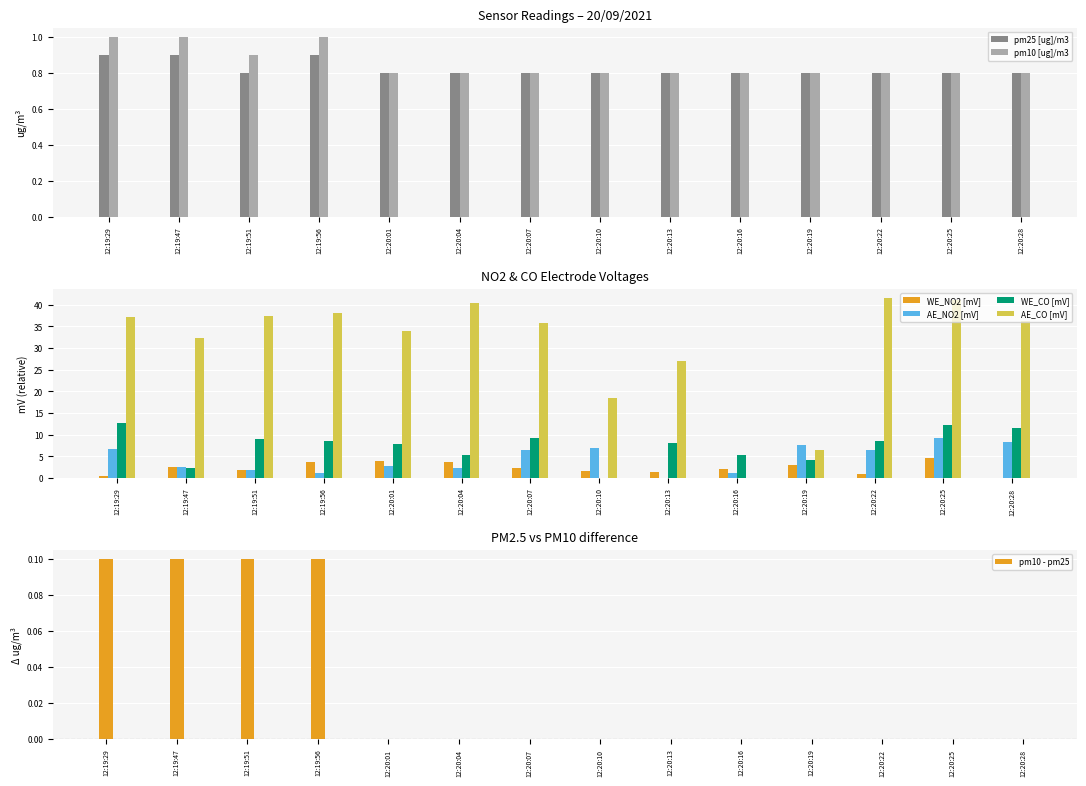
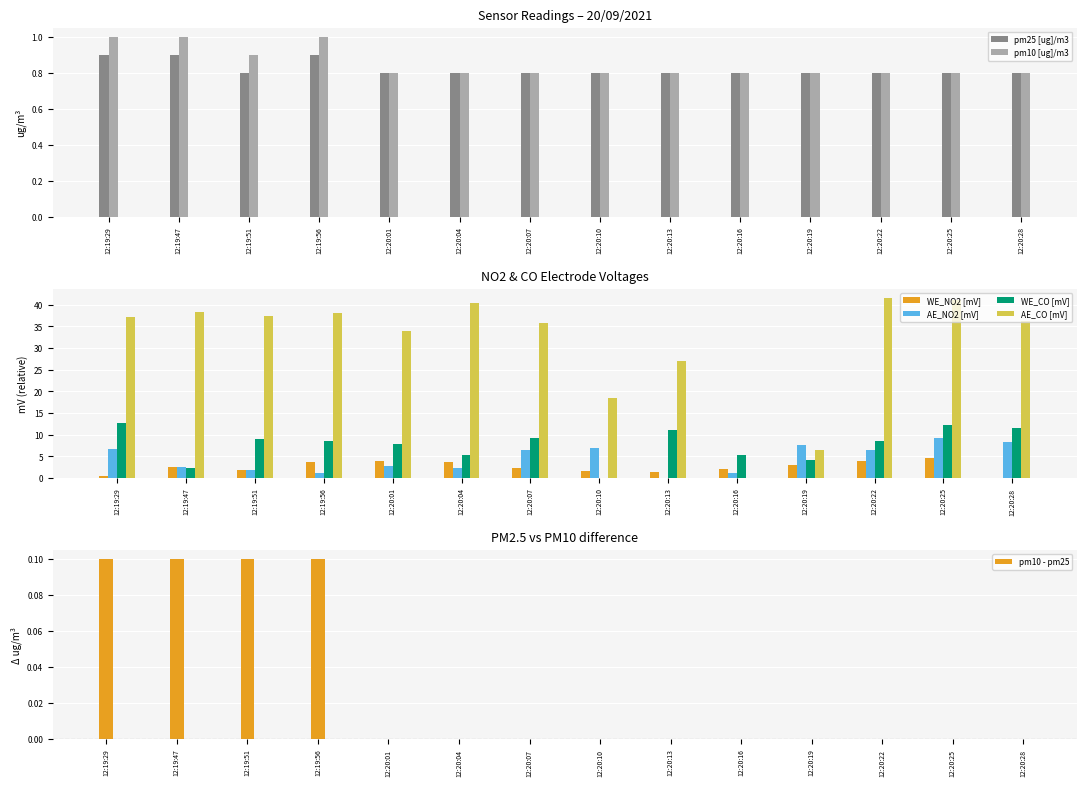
NO2 & CO Electrode Voltages, AE_CO [mV], 12:19:47: 32 -> 38
NO2 & CO Electrode Voltages, WE_CO [mV], 12:20:13: 8 -> 11
NO2 & CO Electrode Voltages, WE_NO2 [mV], 12:20:22: 1 -> 4
